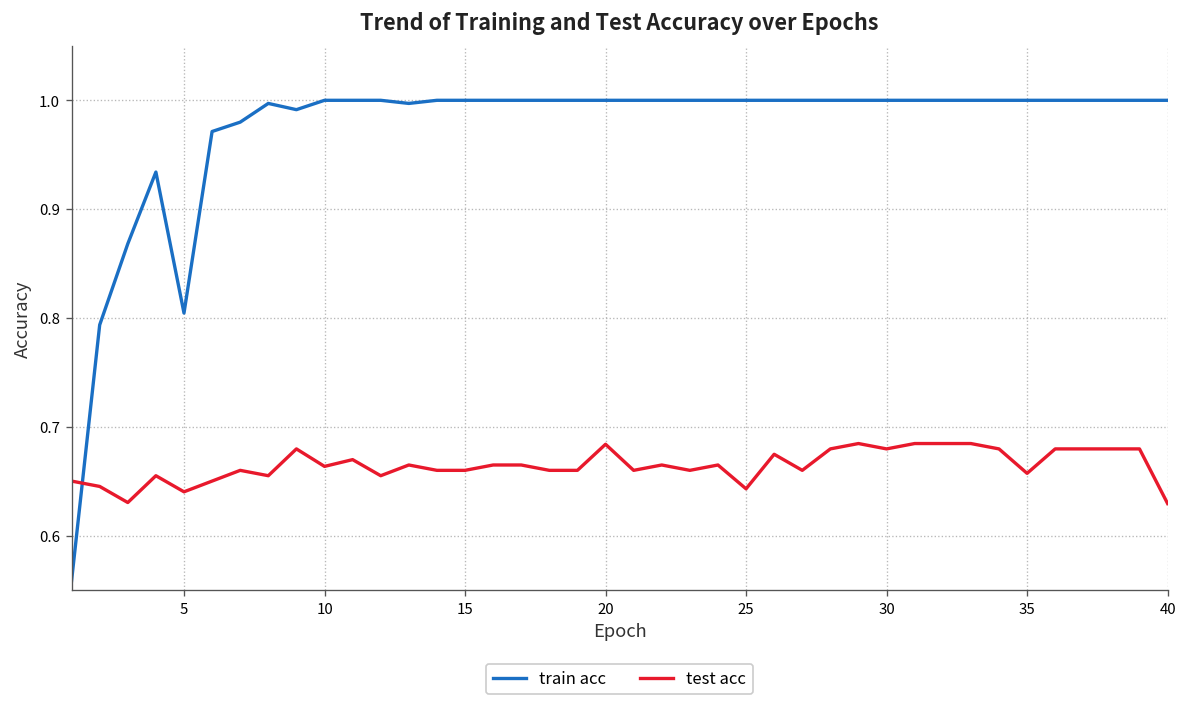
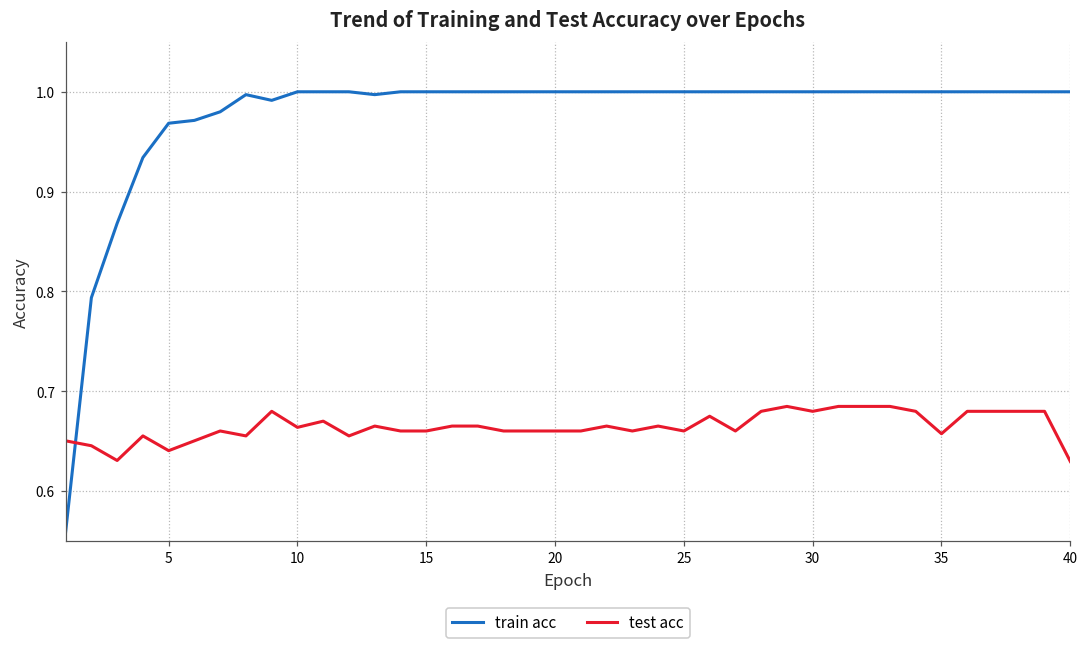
train acc, 5: 0.80 -> 0.97
test acc, 20: 0.68 -> 0.66
test acc, 25: 0.64 -> 0.66
